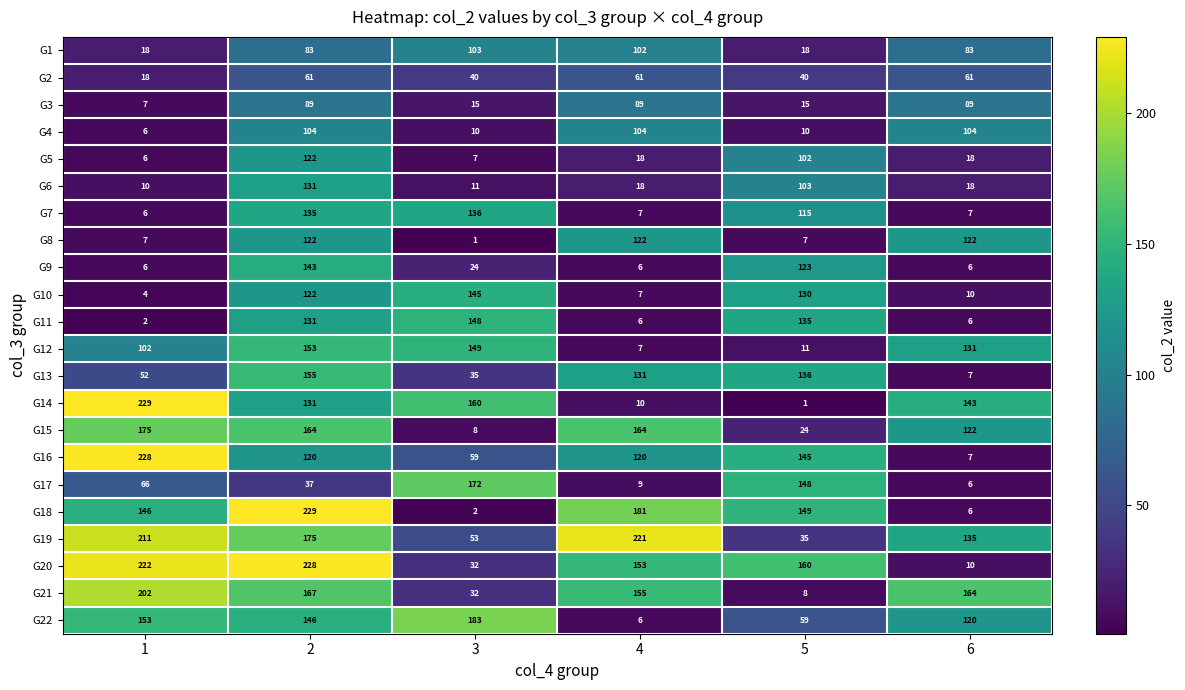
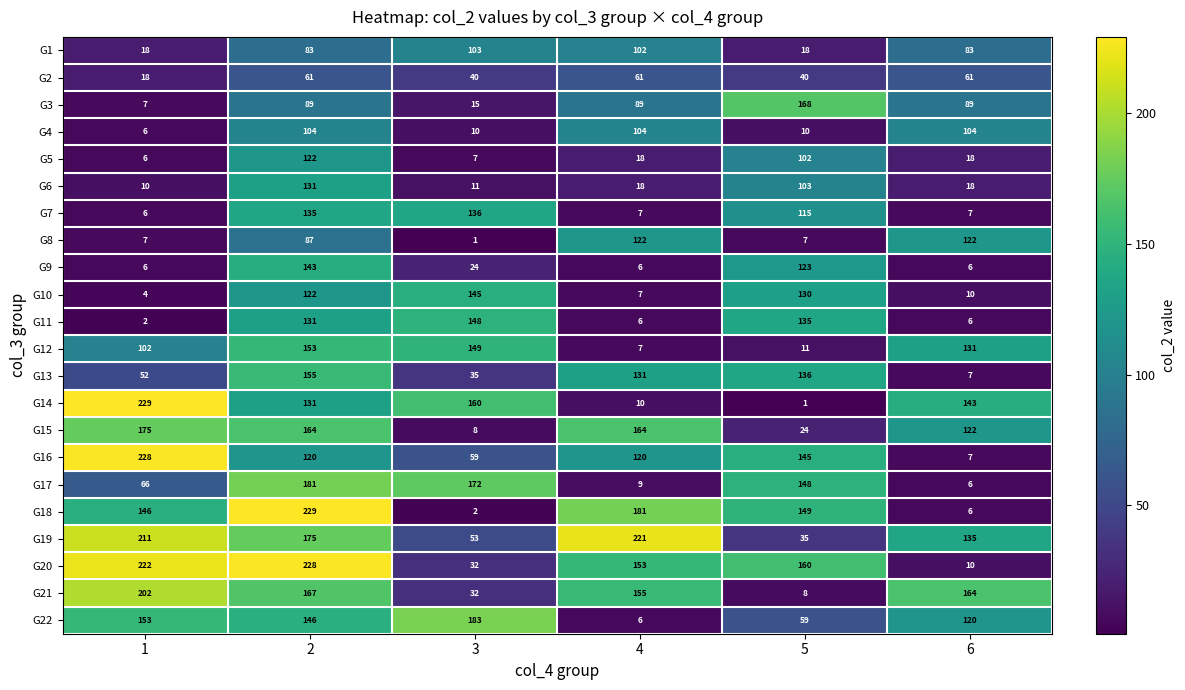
G3, 5: 15 -> 168
G8, 2: 122 -> 87
G17, 2: 37 -> 181
